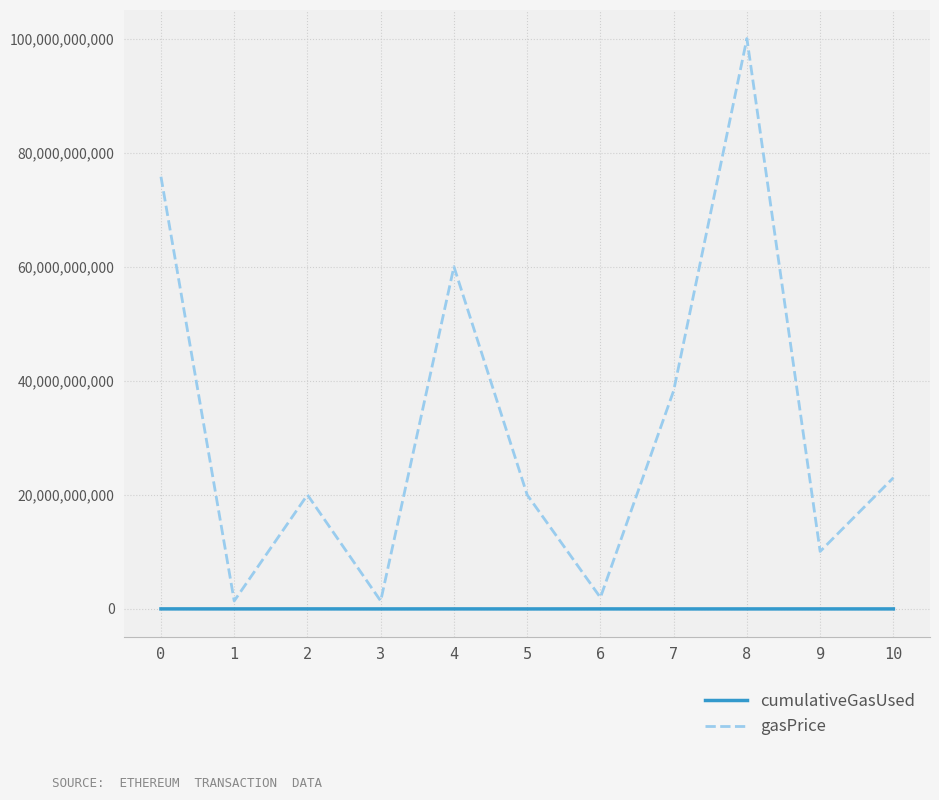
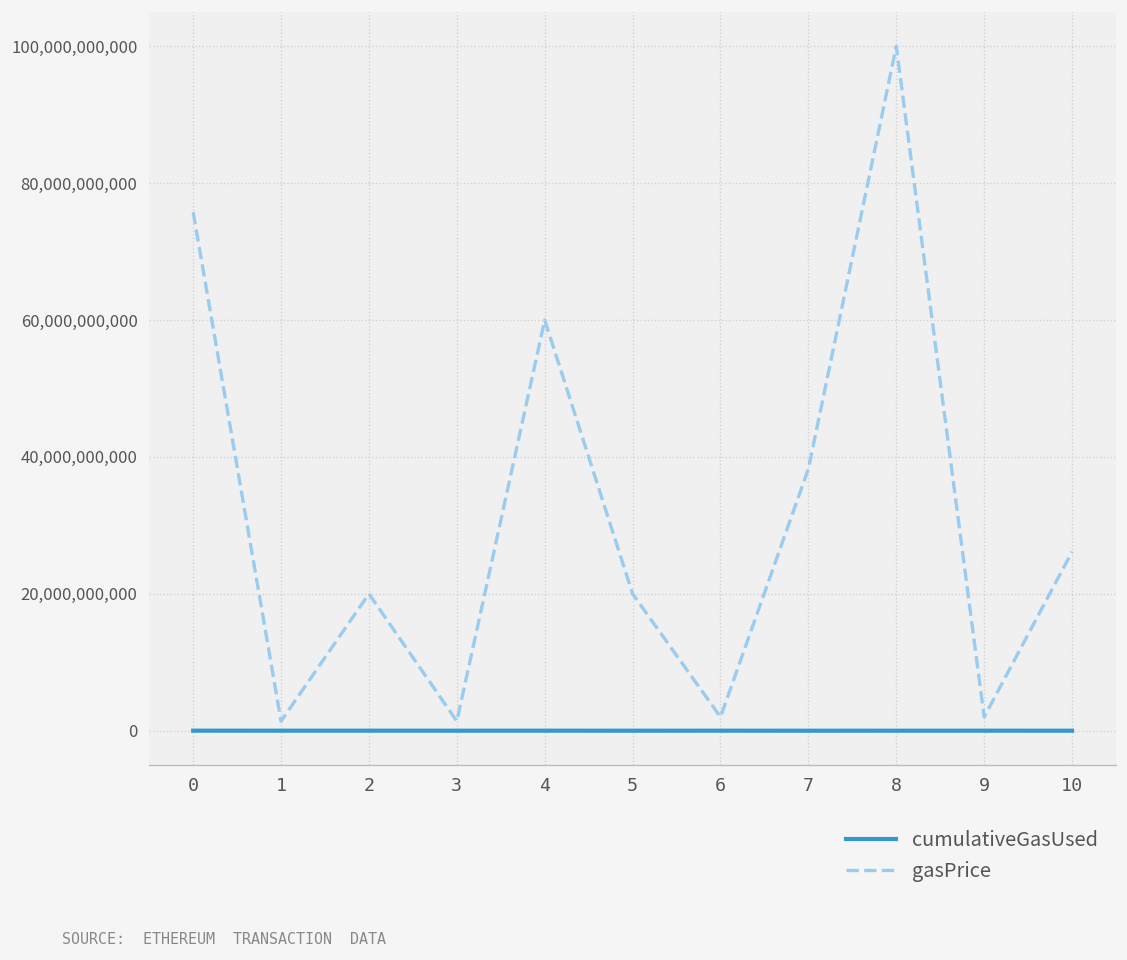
gasPrice, 9: 10,000,000,000 -> 2,000,000,000
gasPrice, 10: 23,000,000,000 -> 26,000,000,000
